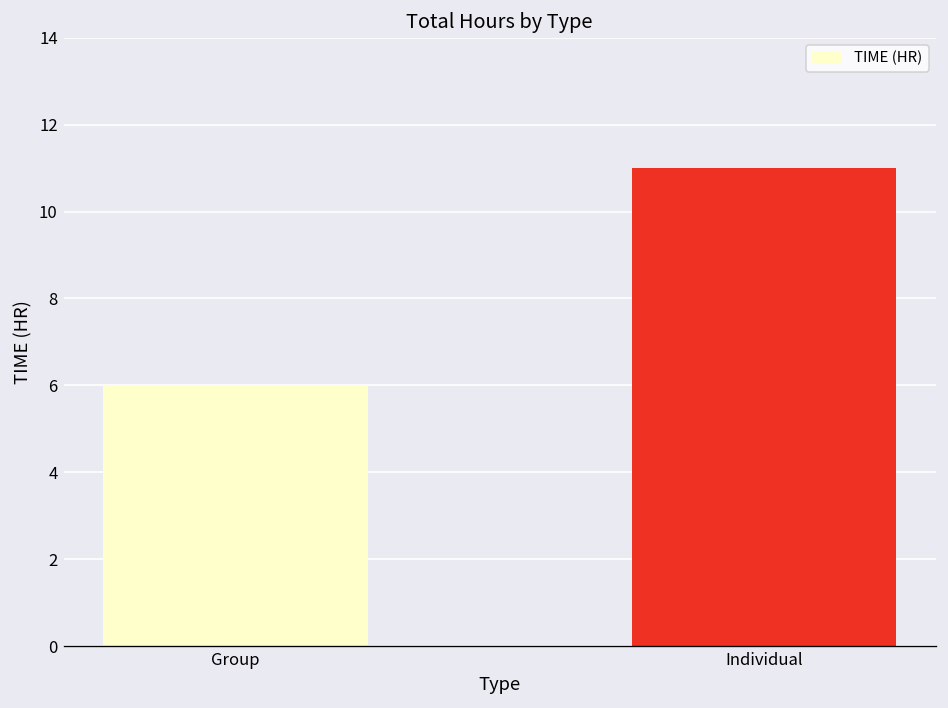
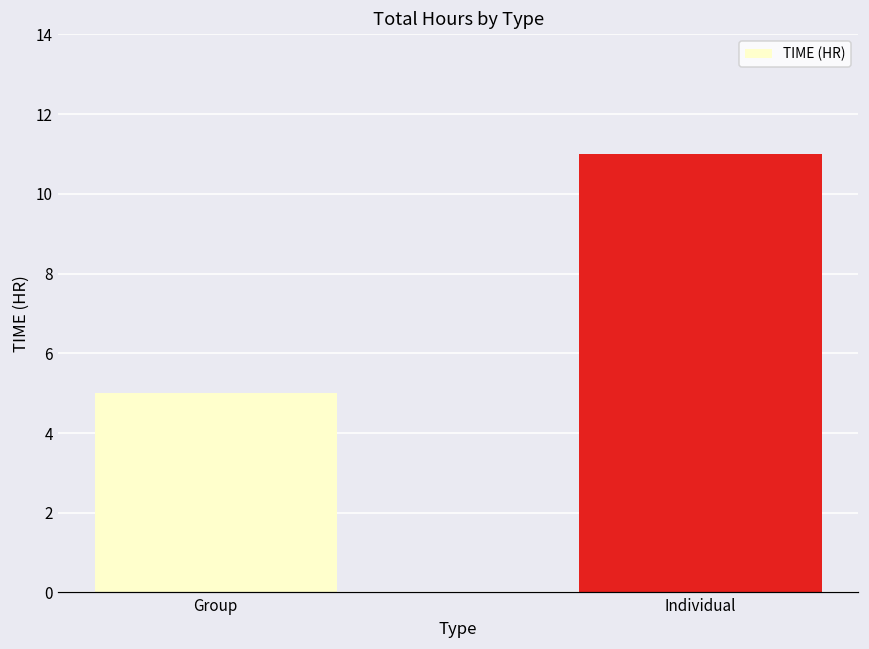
Group: 6 -> 5
